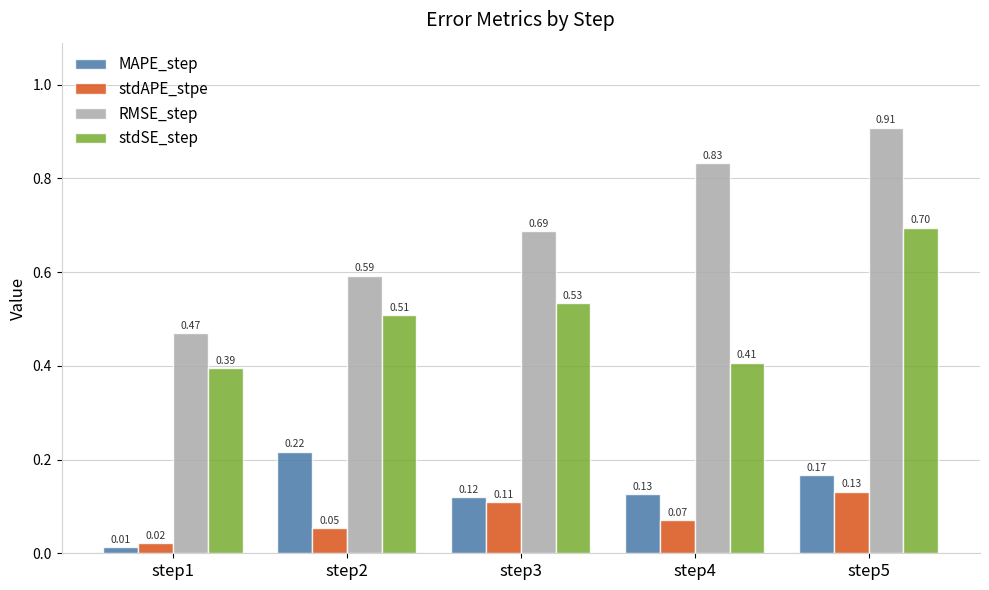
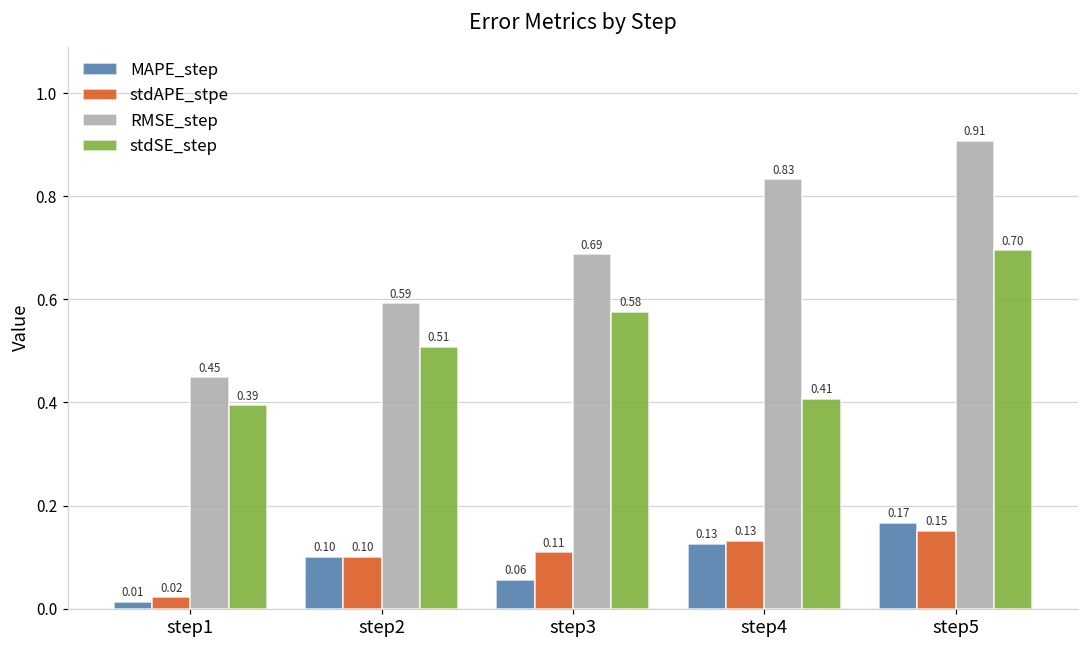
RMSE_step, step1: 0.47 -> 0.45
MAPE_step, step2: 0.22 -> 0.10
stdAPE_stpe, step2: 0.05 -> 0.10
MAPE_step, step3: 0.12 -> 0.06
stdSE_step, step3: 0.53 -> 0.58
stdAPE_stpe, step4: 0.07 -> 0.13
stdAPE_stpe, step5: 0.13 -> 0.15
